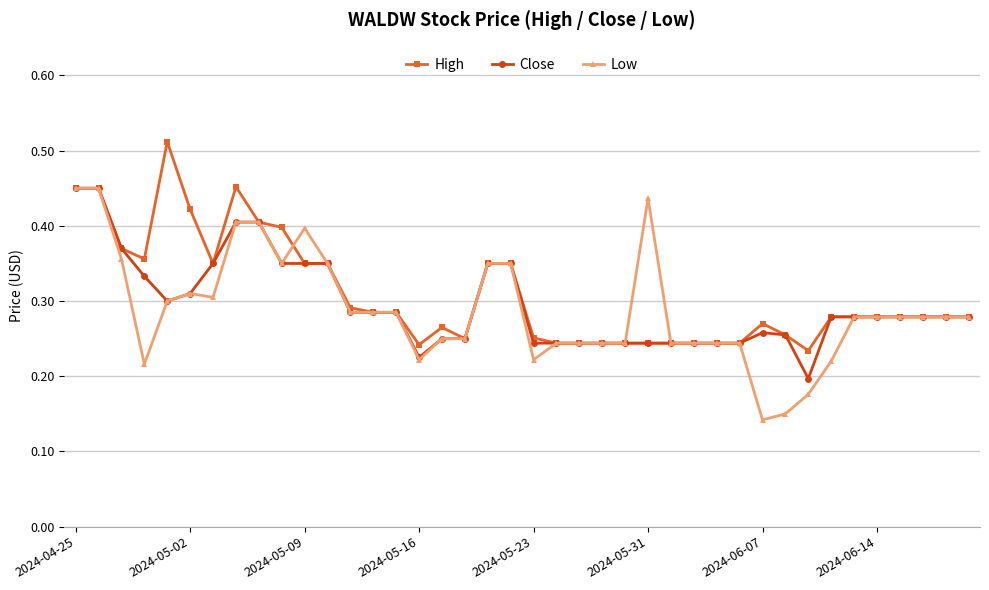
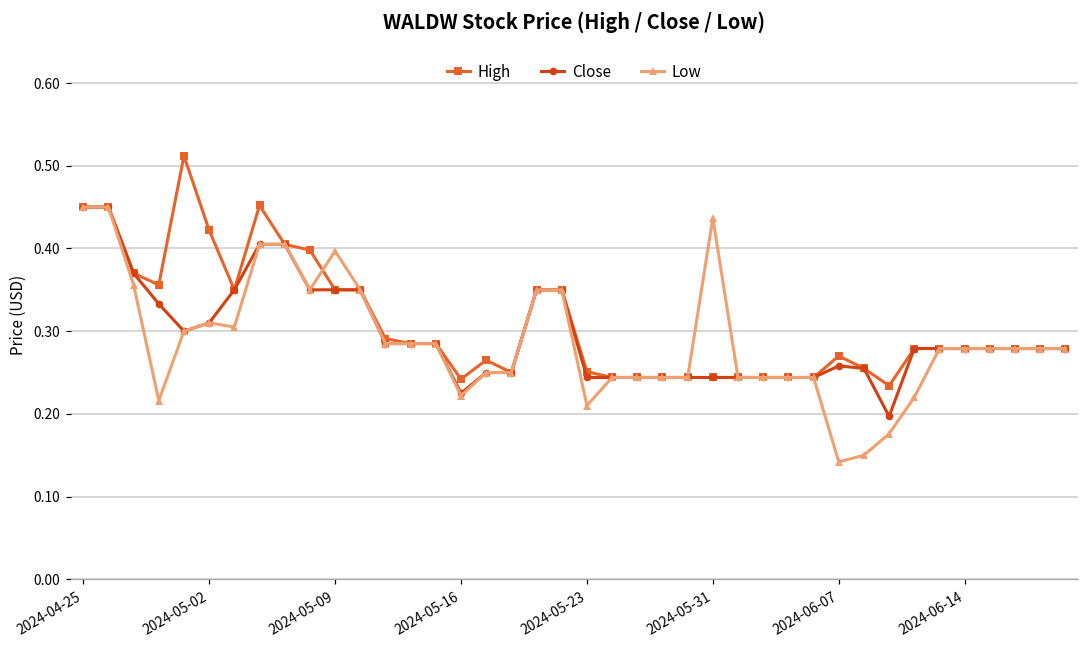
Low, 2024-05-23: 0.22 -> 0.21
